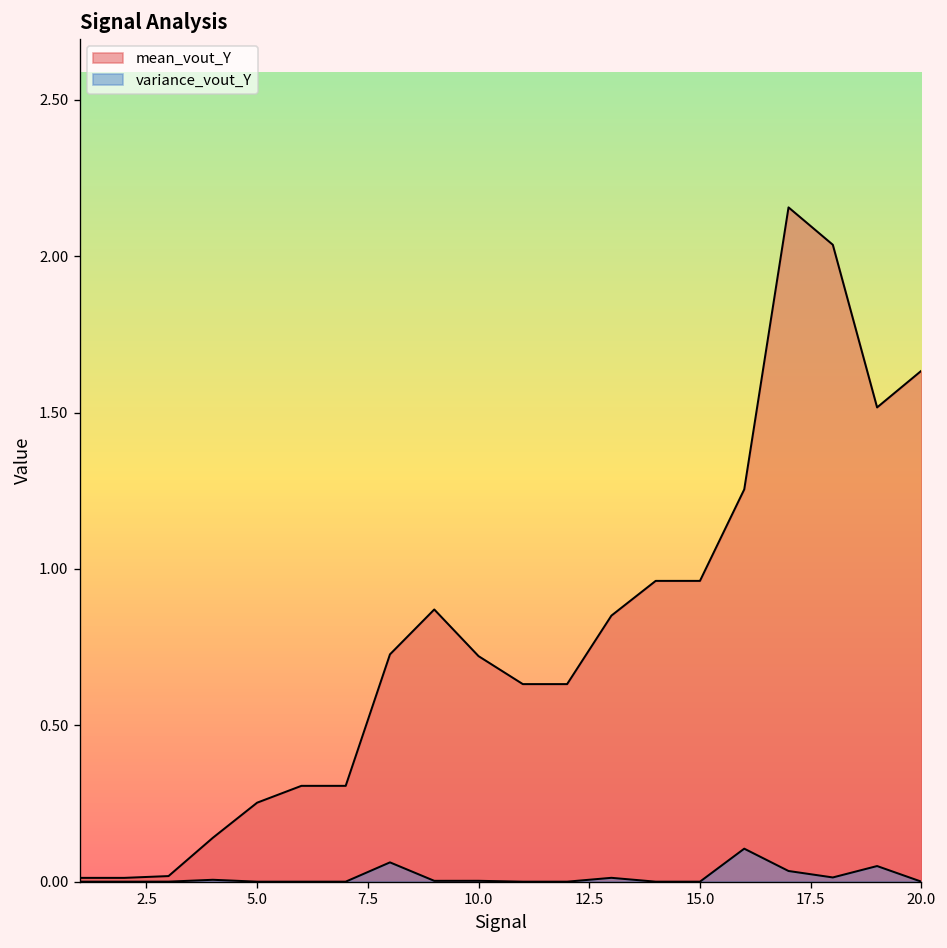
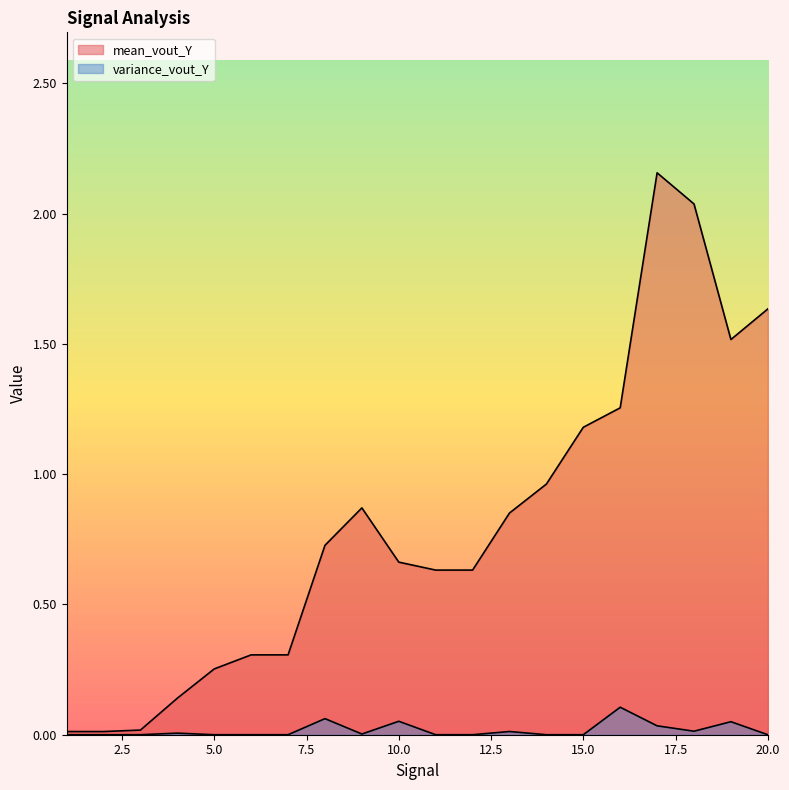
mean_vout_Y, 10.0: 0.72 -> 0.66
variance_vout_Y, 10.0: 0.00 -> 0.05
mean_vout_Y, 15.0: 0.96 -> 1.18
